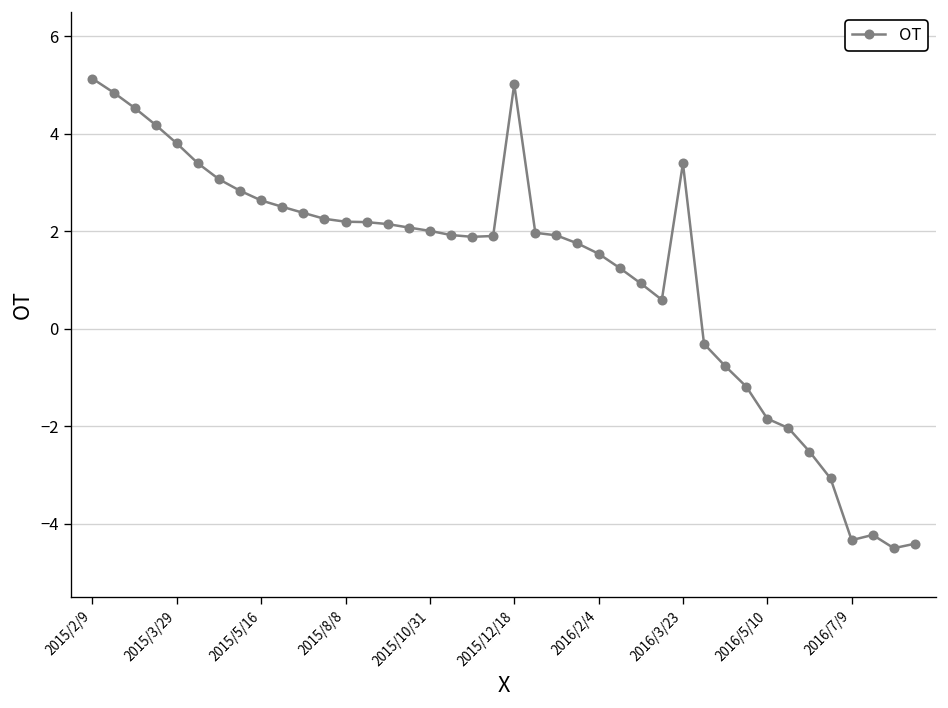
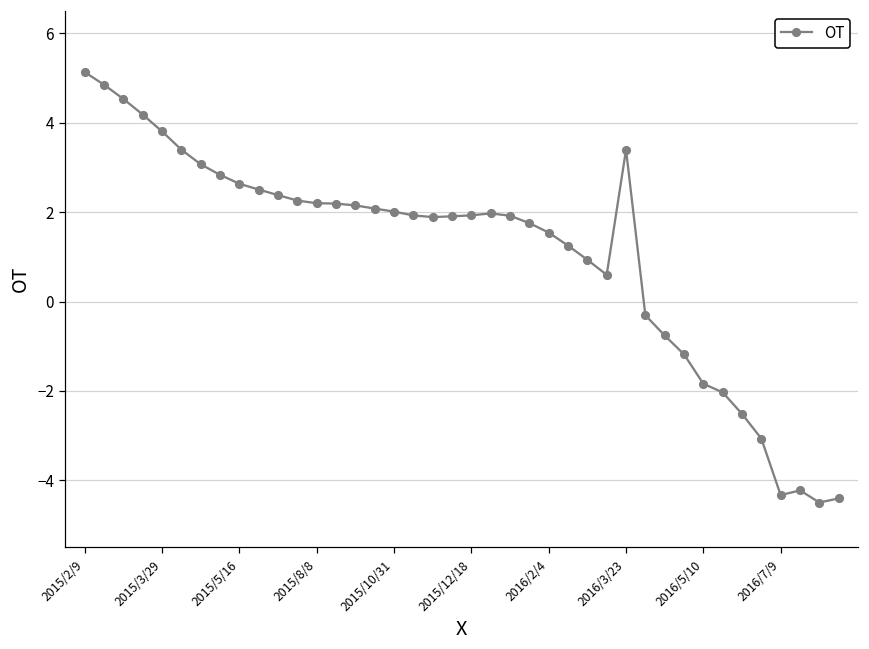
2015/12/18: 5.0 -> 1.9
